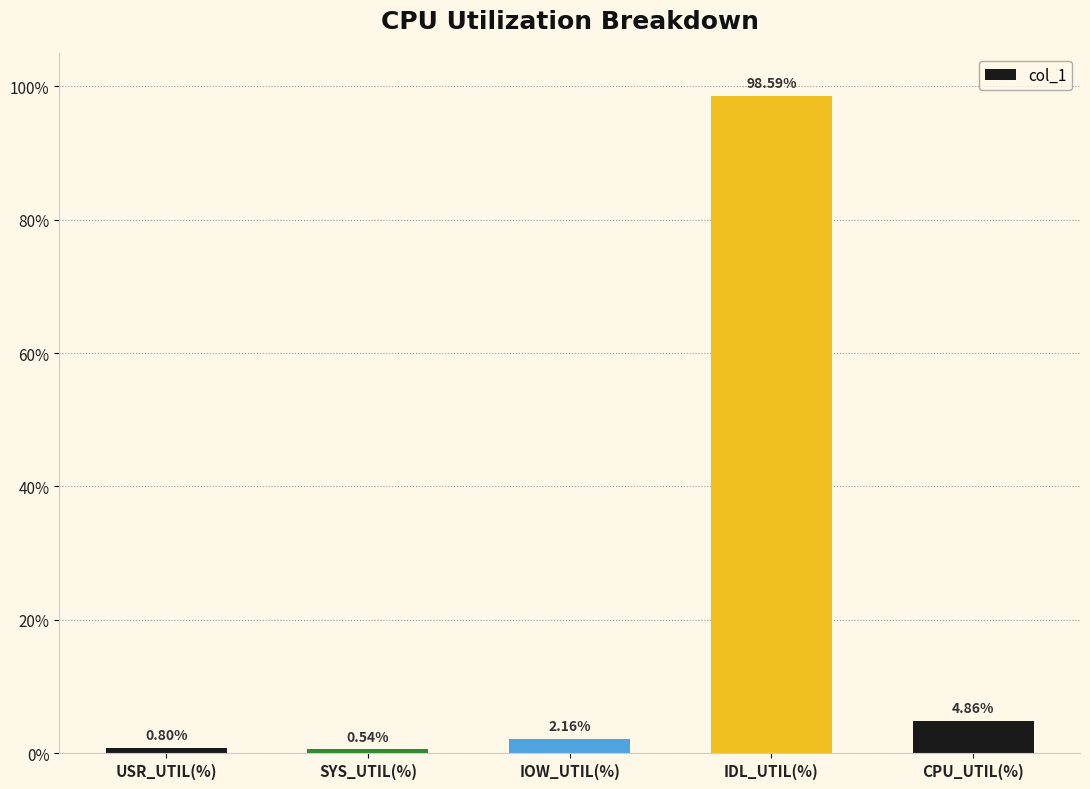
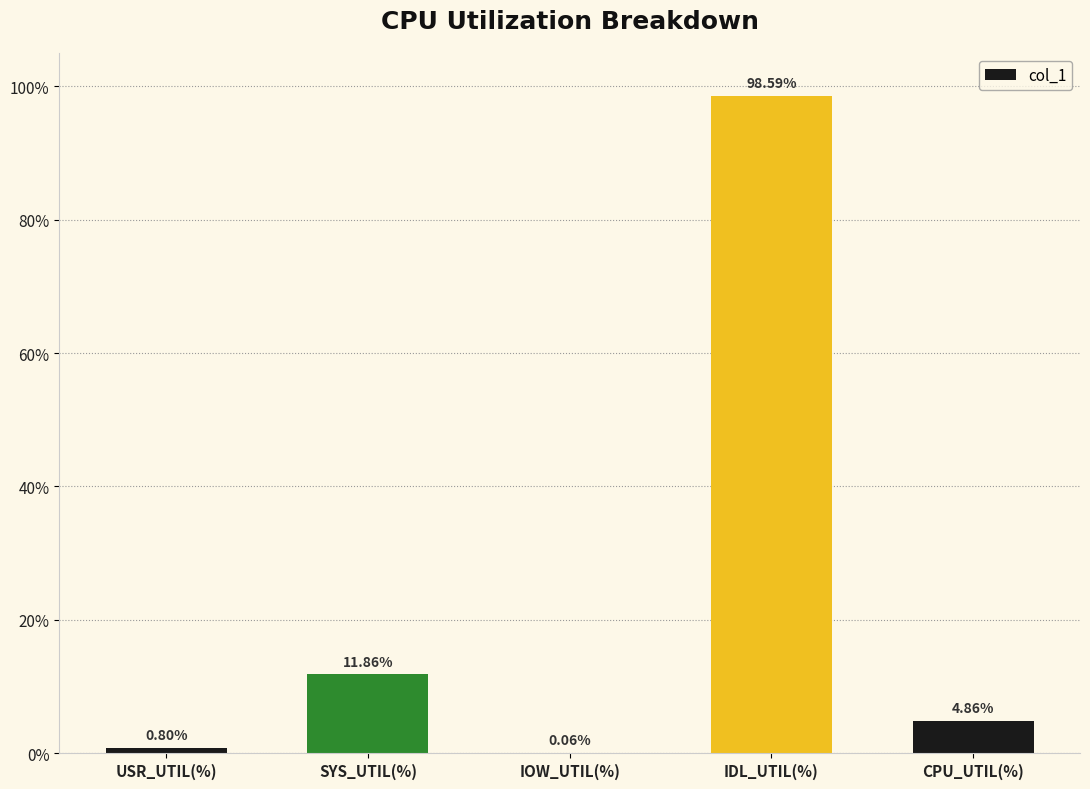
SYS_UTIL(%): 0.54% -> 11.86%
IOW_UTIL(%): 2.16% -> 0.06%
